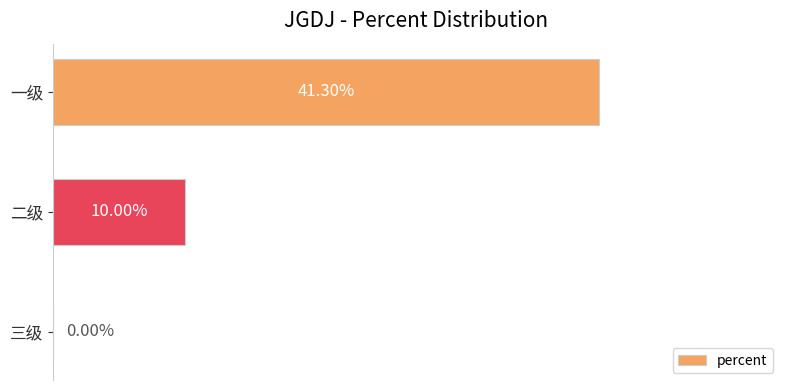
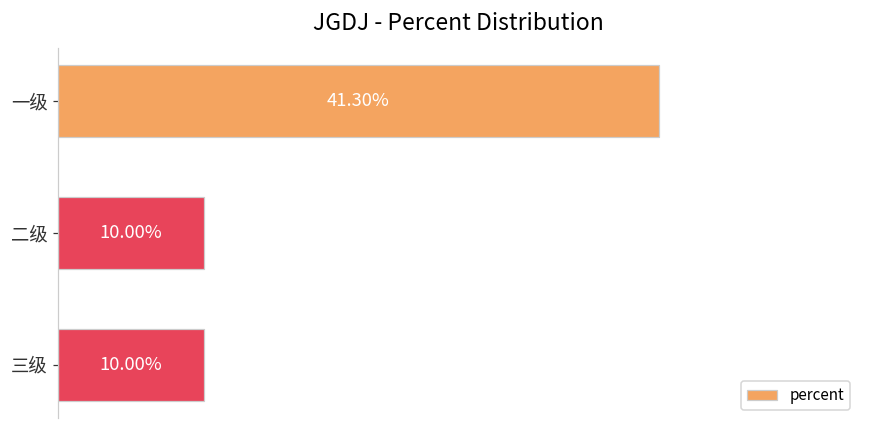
三级: 0.00% -> 10.00%
